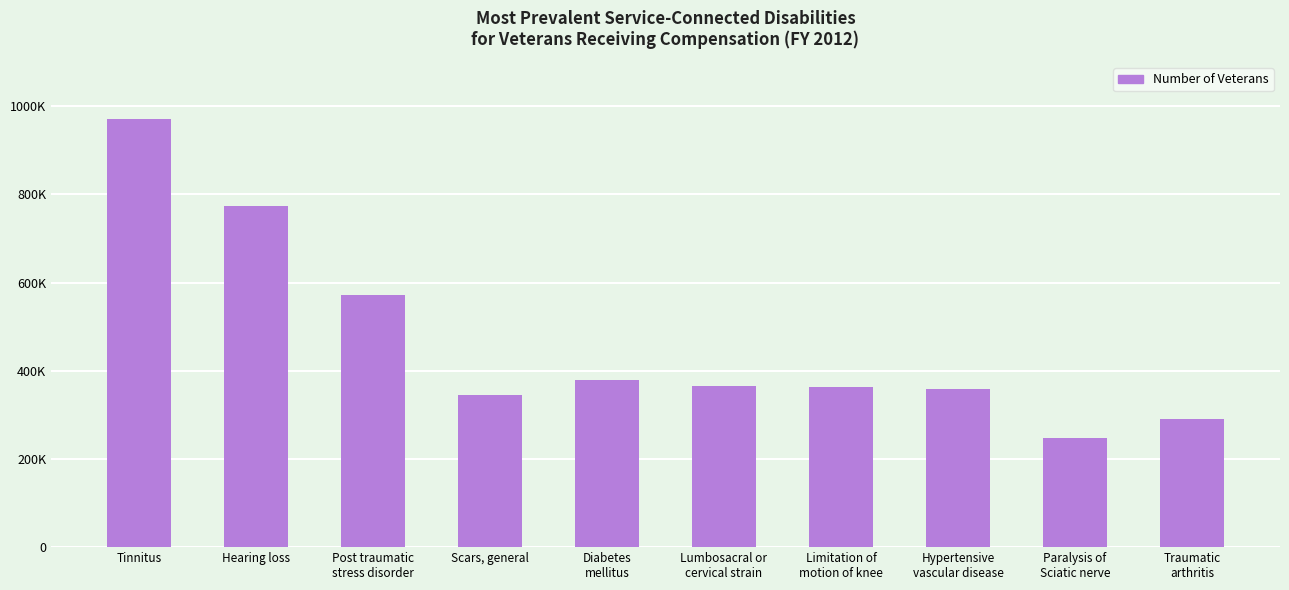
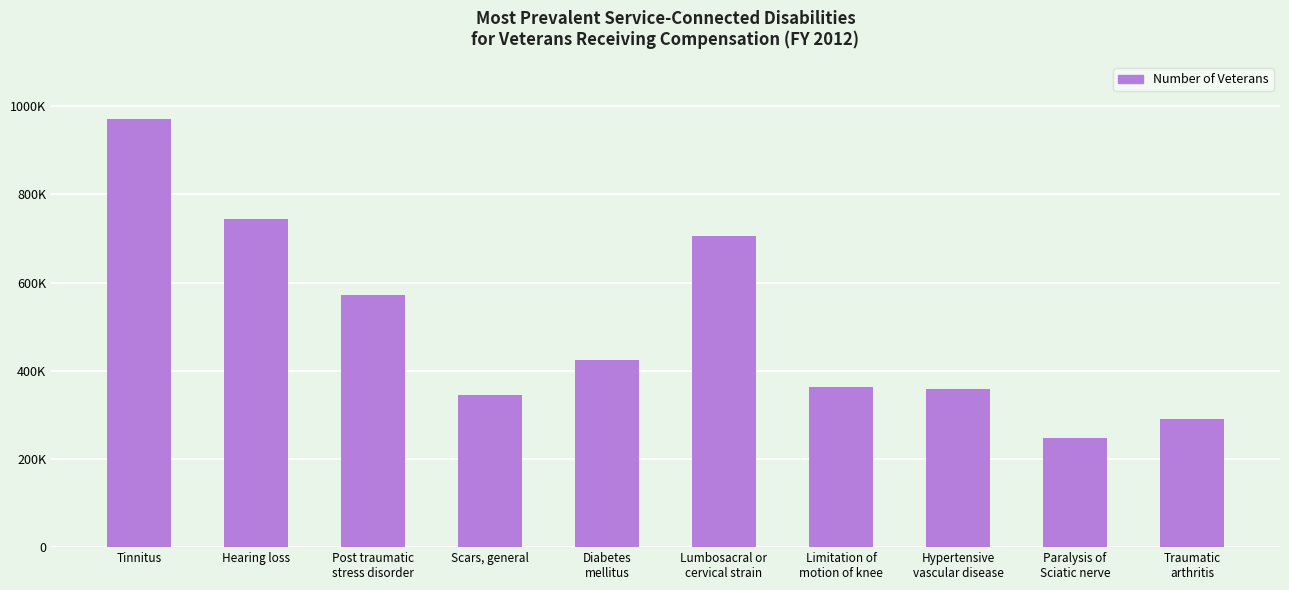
Hearing loss: 770000 -> 740000
Diabetes mellitus: 380000 -> 420000
Lumbosacral or cervical strain: 360000 -> 710000
